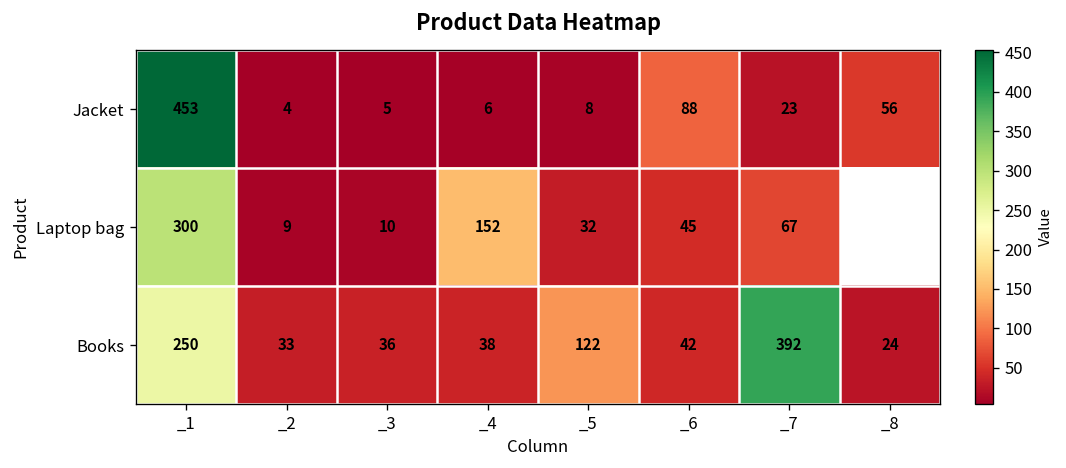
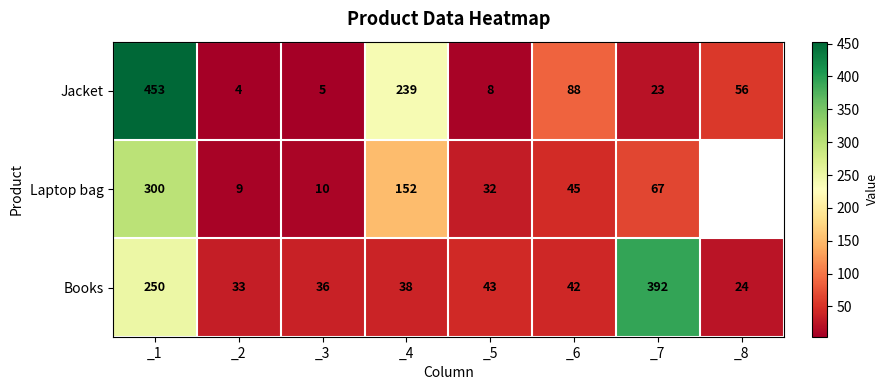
Jacket, _4: 6 -> 239
Books, _5: 122 -> 43
